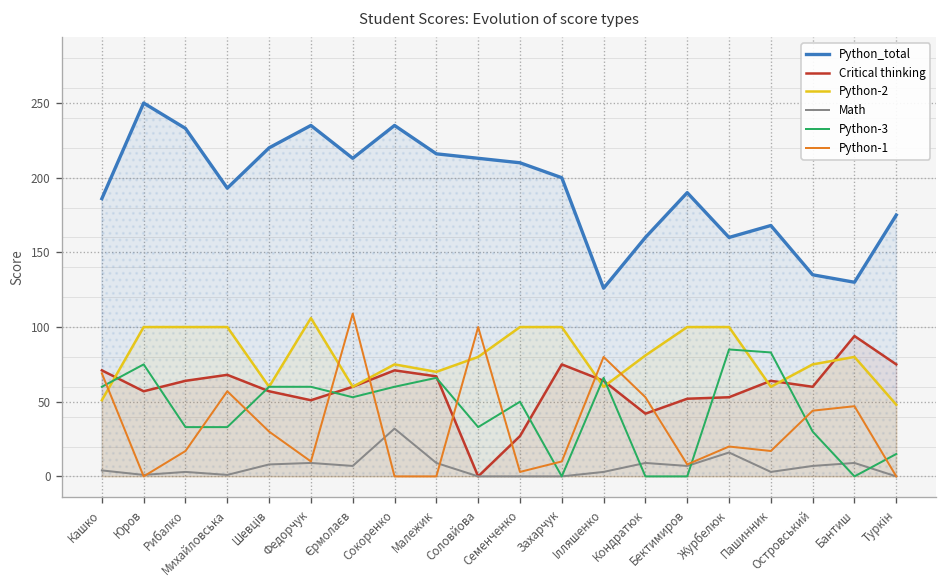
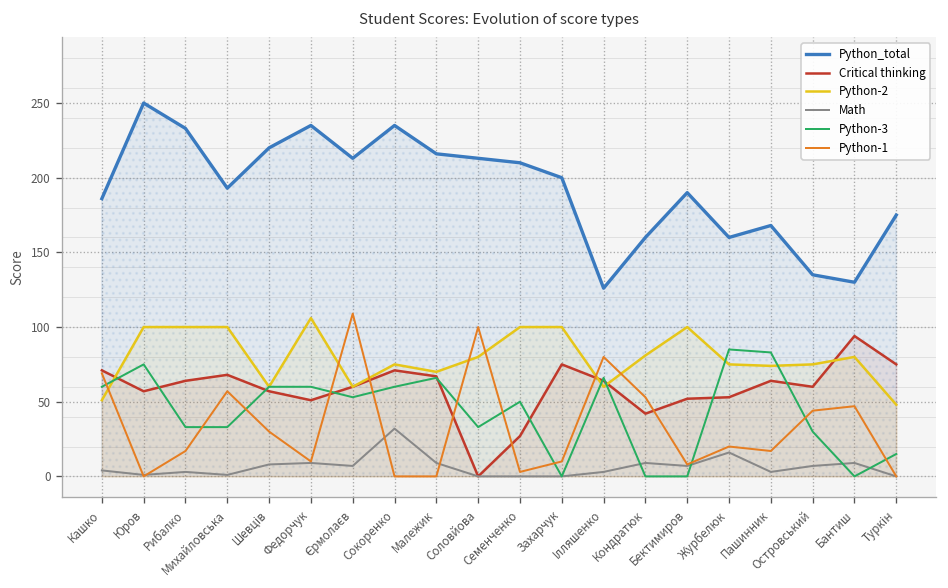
Python-2, Журбелюк: 100 -> 75
Python-2, Пашинник: 60 -> 74
